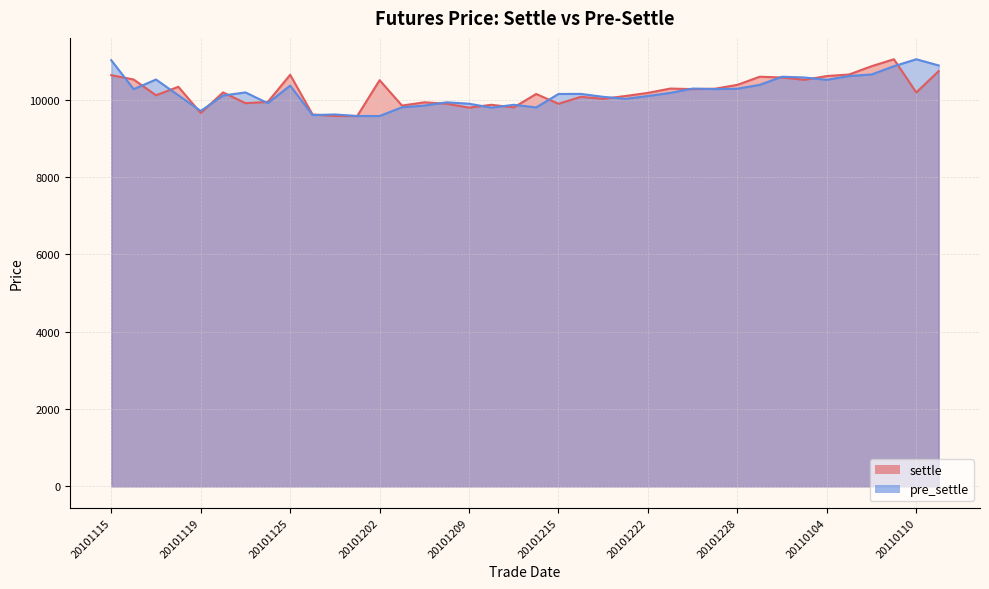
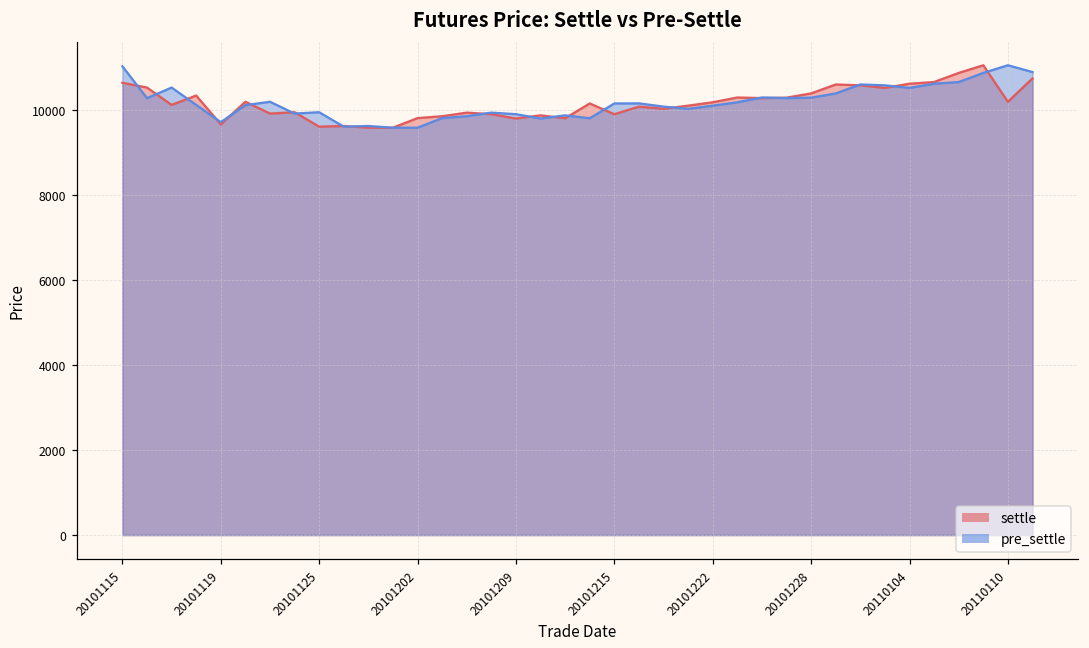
settle, 20101125: 10600 -> 9600
pre_settle, 20101125: 10400 -> 9900
settle, 20101202: 10500 -> 9800
